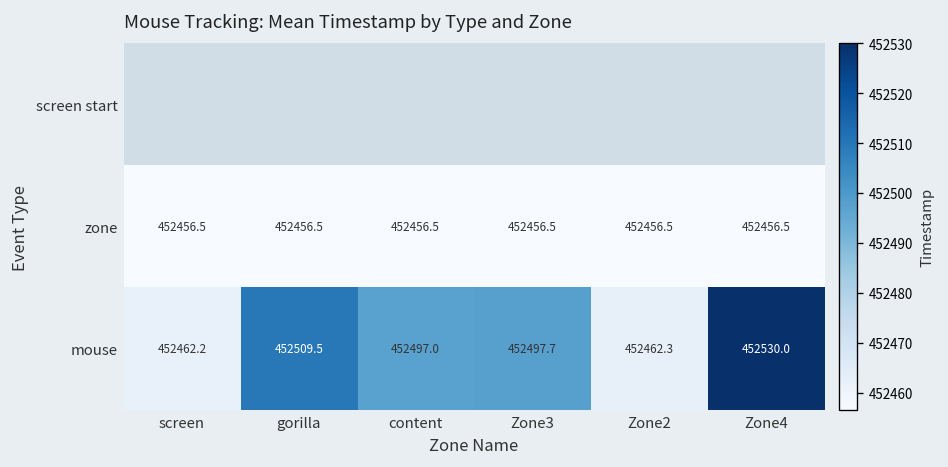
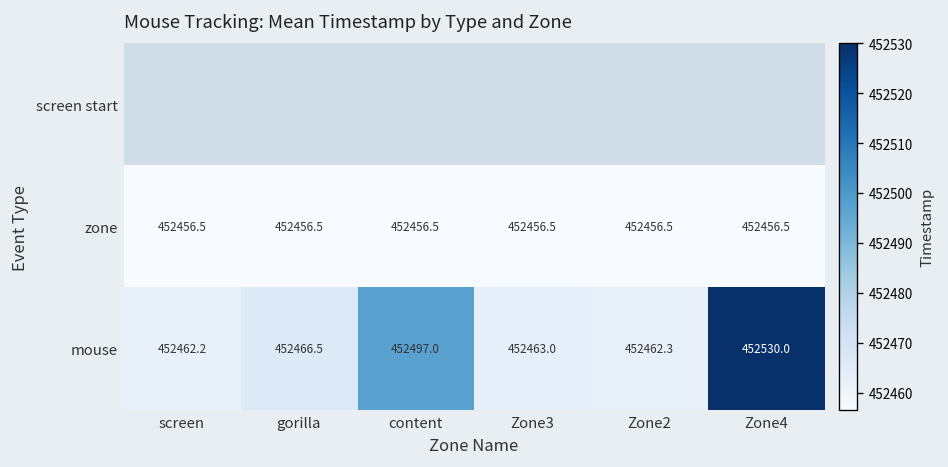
mouse, gorilla: 452509.5 -> 452466.5
mouse, Zone3: 452497.7 -> 452463.0
